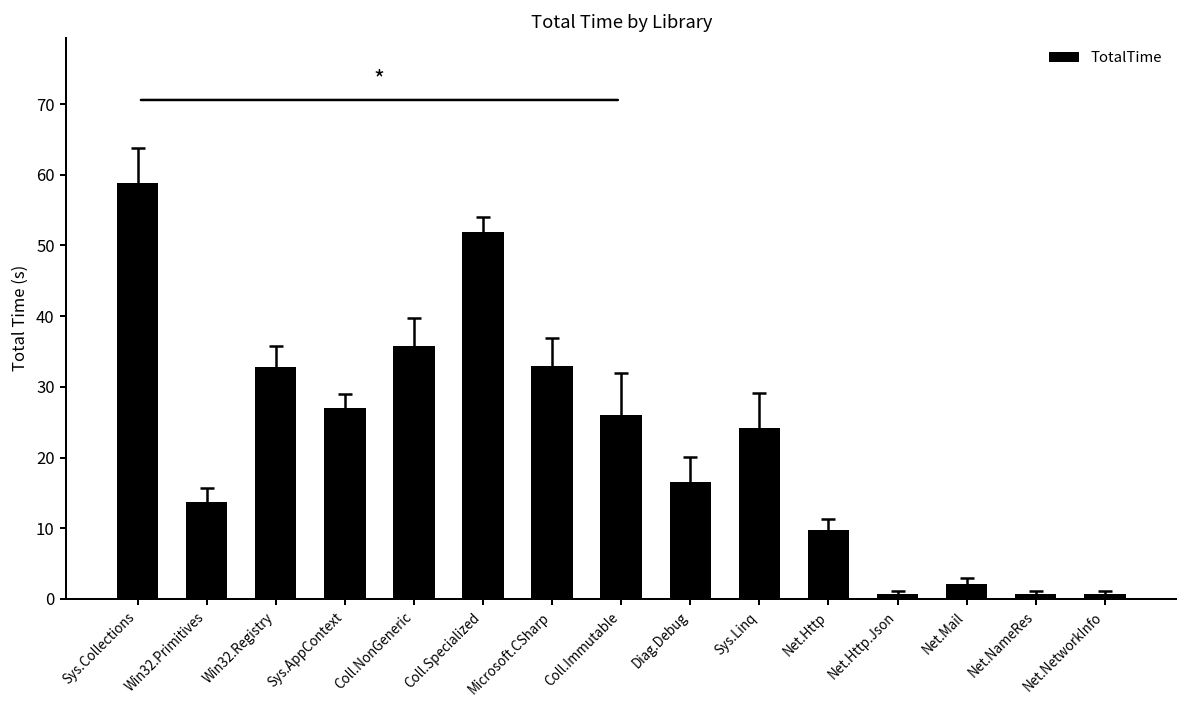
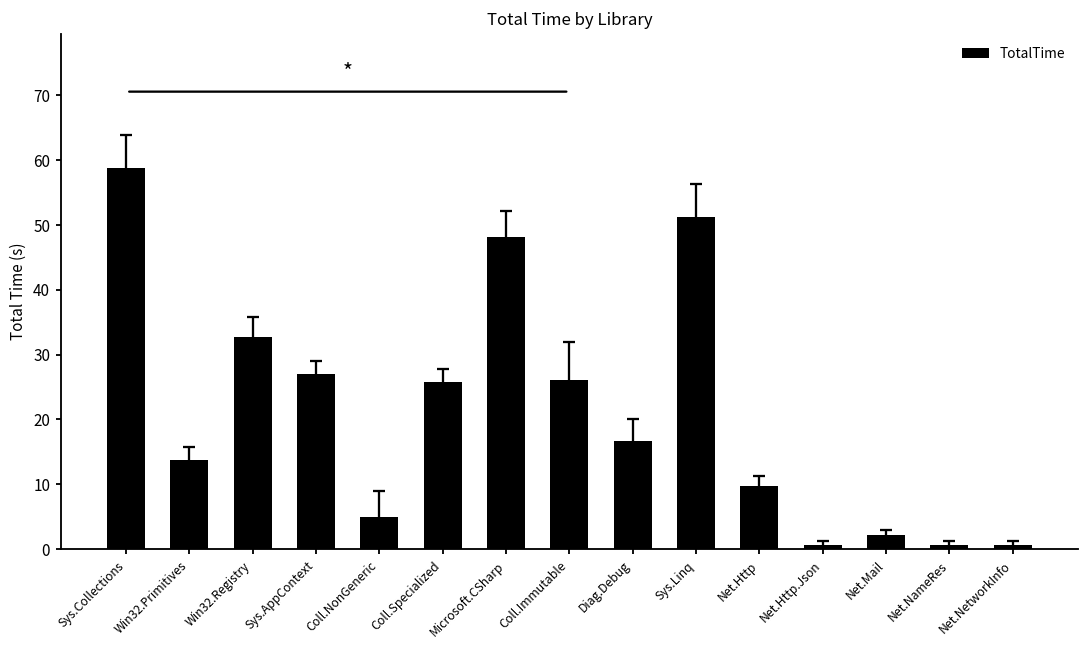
TotalTime, Coll.NonGeneric: 36 -> 5
TotalTime, Coll.Specialized: 52 -> 26
TotalTime, Microsoft.CSharp: 33 -> 48
TotalTime, Sys.Linq: 24 -> 51
